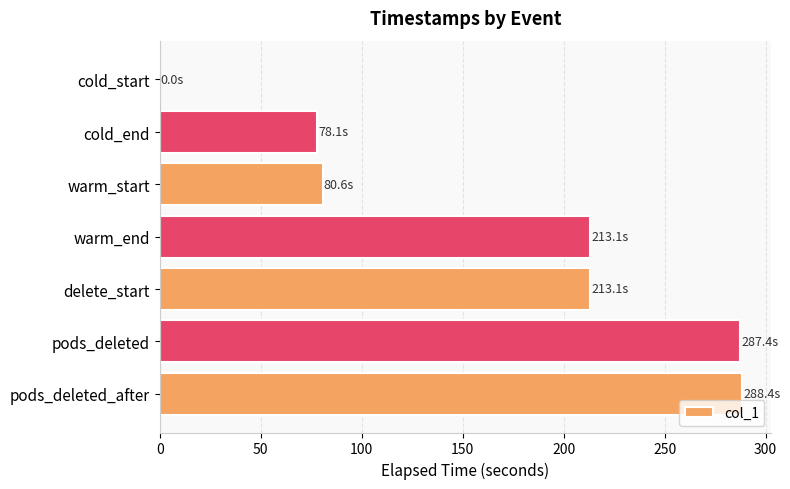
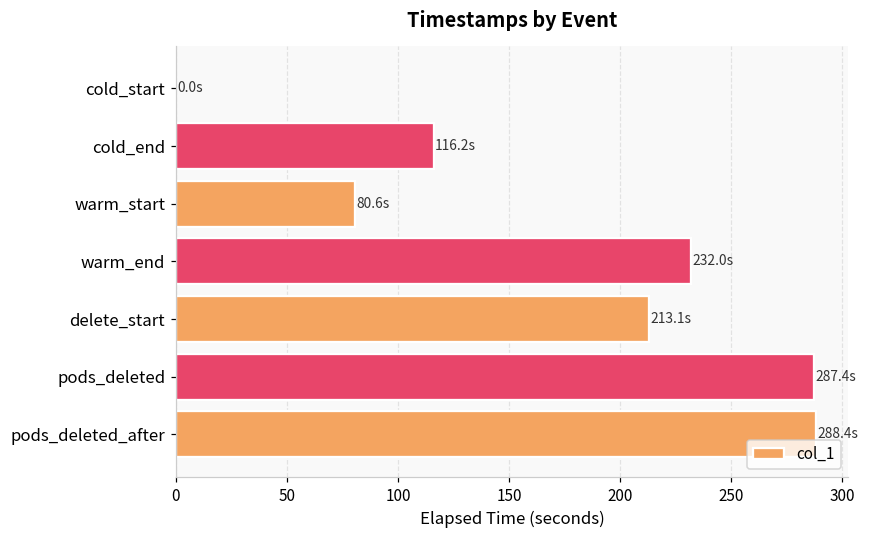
cold_end: 78.1s -> 116.2s
warm_end: 213.1s -> 232.0s
